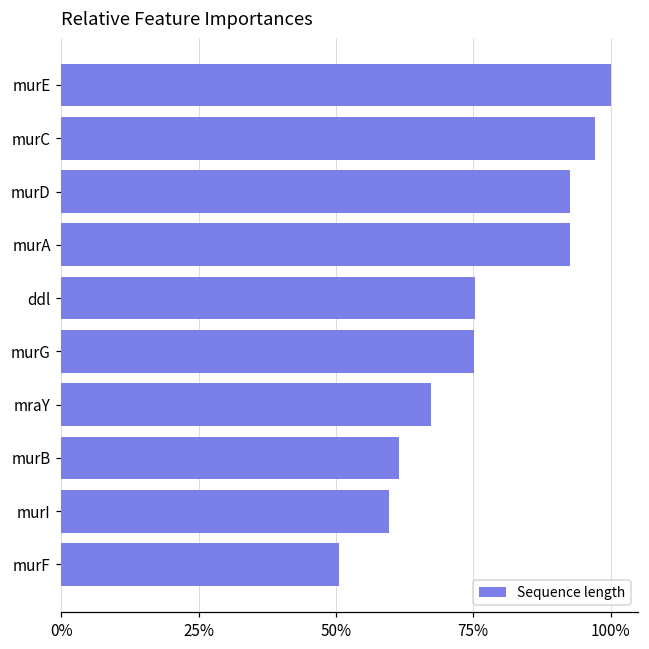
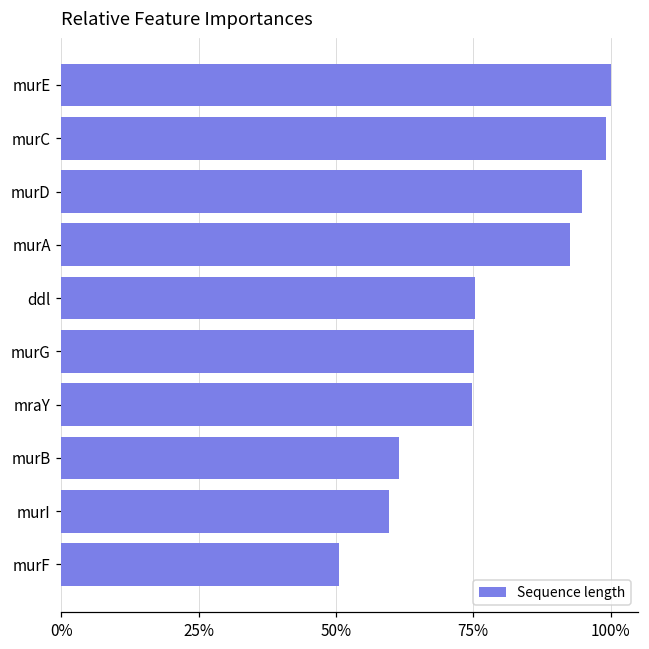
murC: 97% -> 99%
murD: 93% -> 95%
mraY: 67% -> 75%
